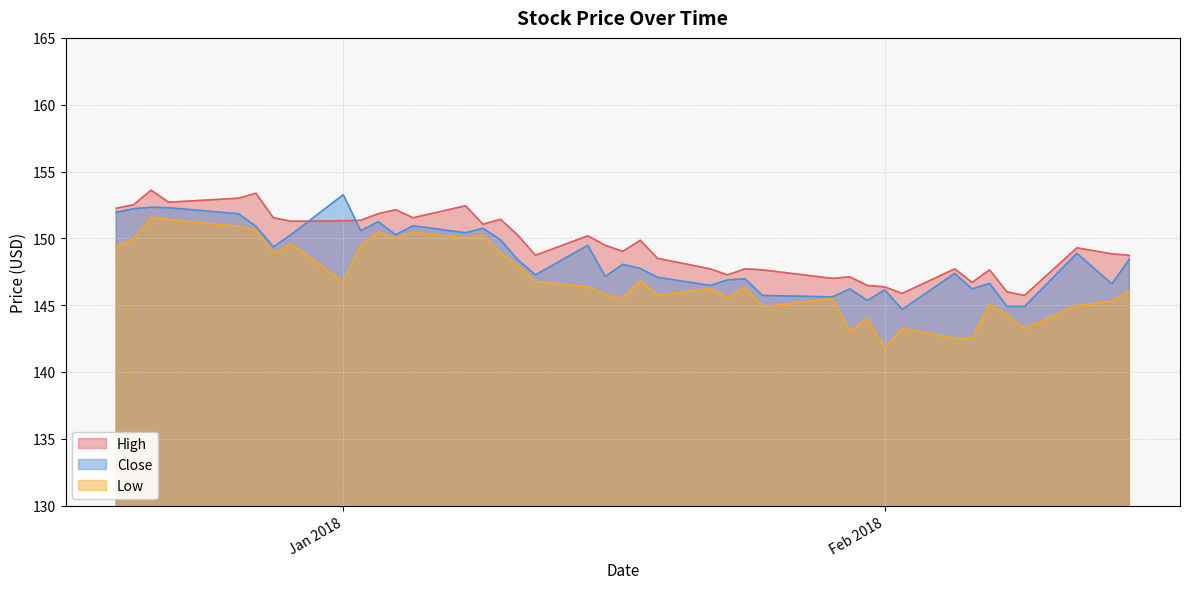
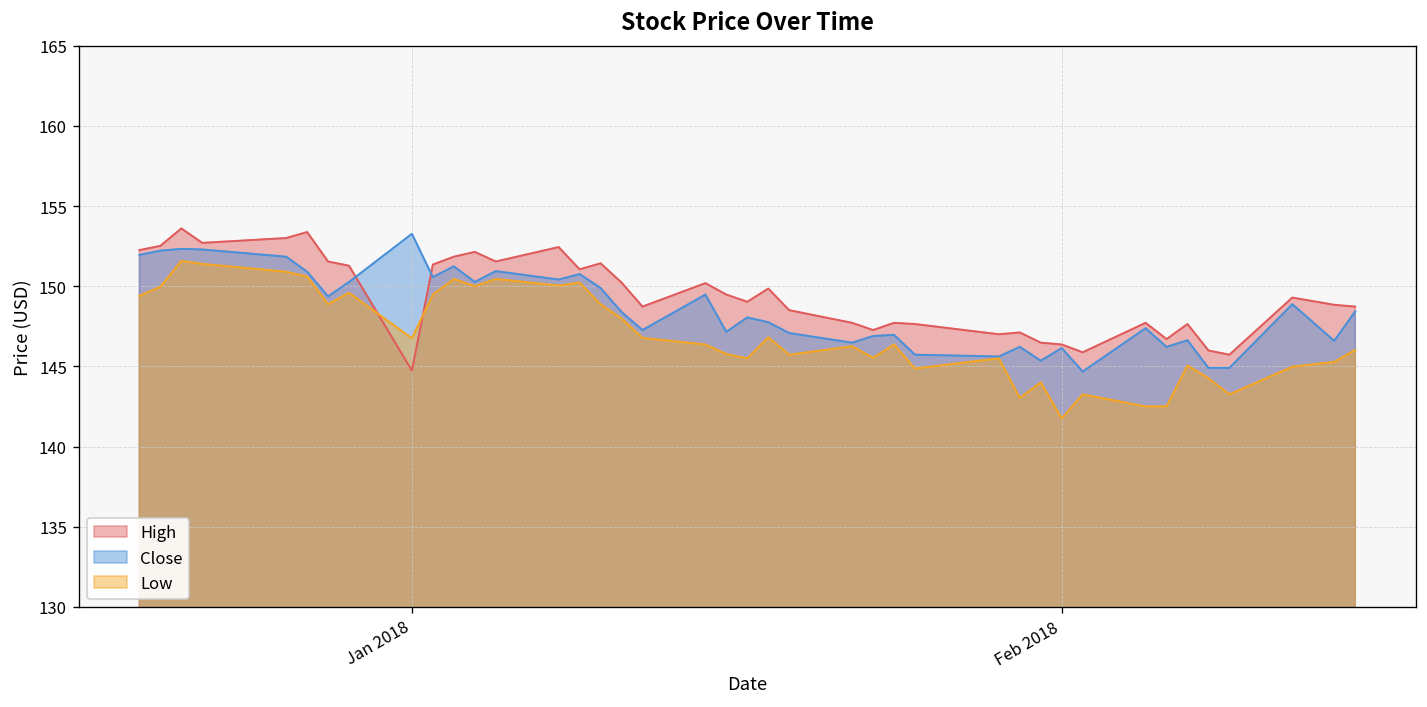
High, Jan 2018: 151.3 -> 144.7
